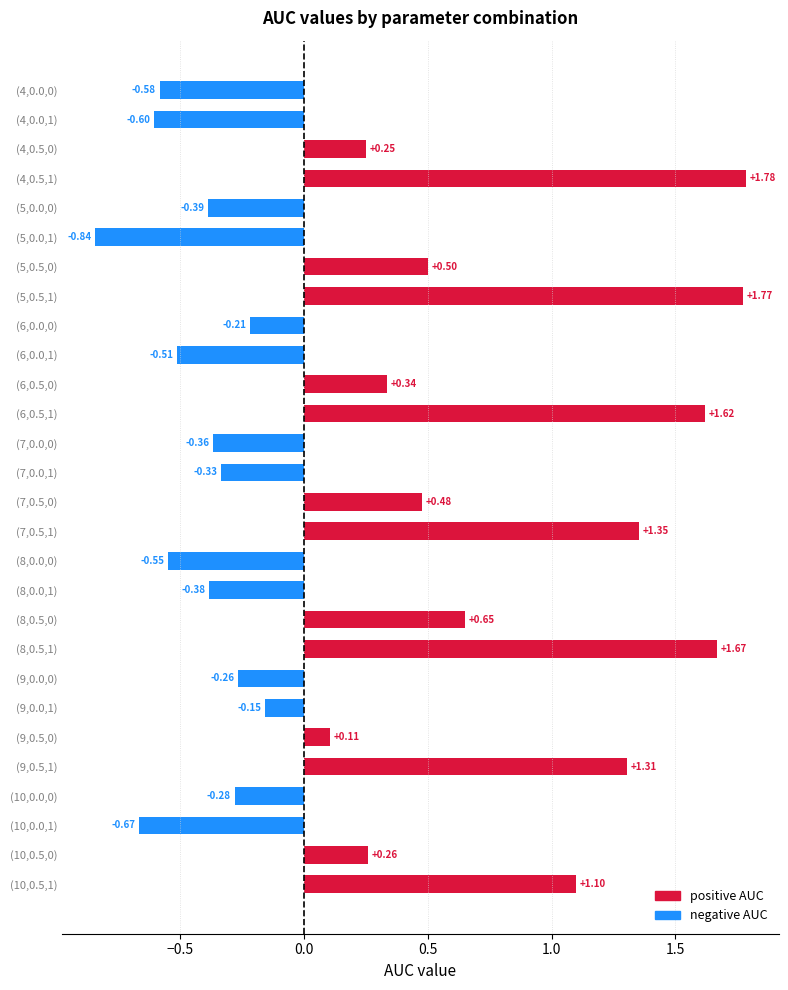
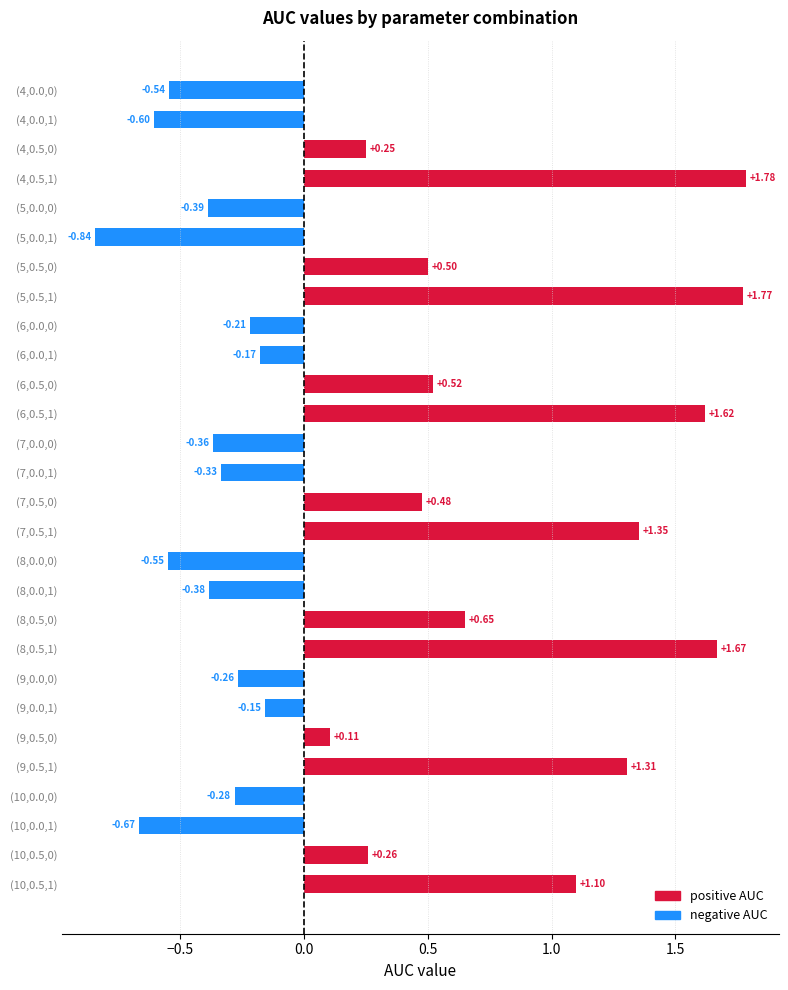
(4,0.0,0): -0.58 -> -0.54
(6,0.0,1): -0.51 -> -0.17
(6,0.5,0): +0.34 -> +0.52
